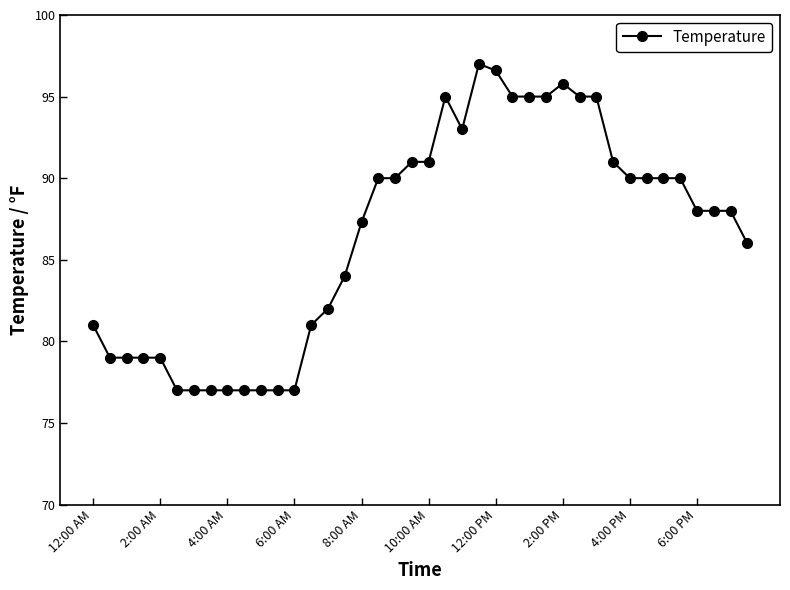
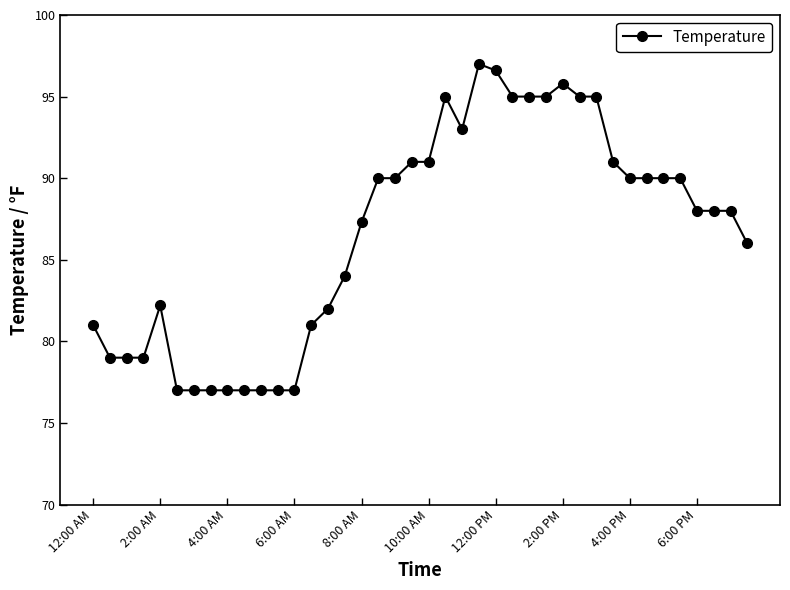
2:00 AM: 79.0 -> 82.2
